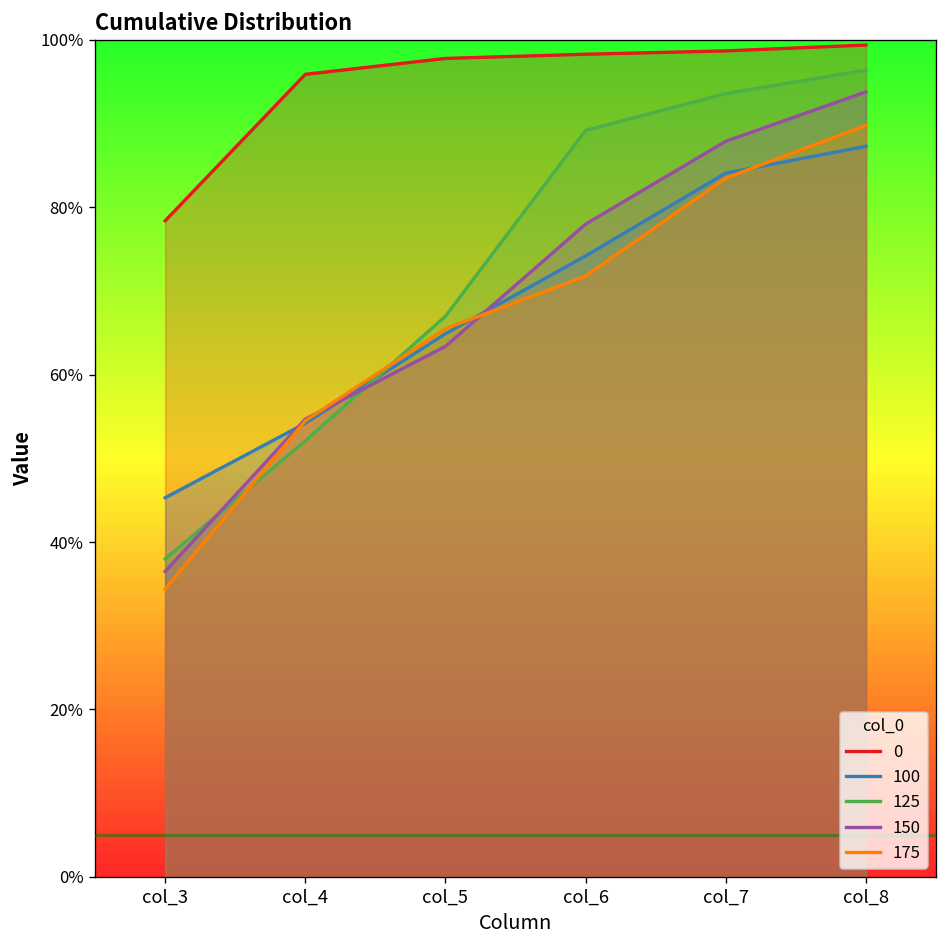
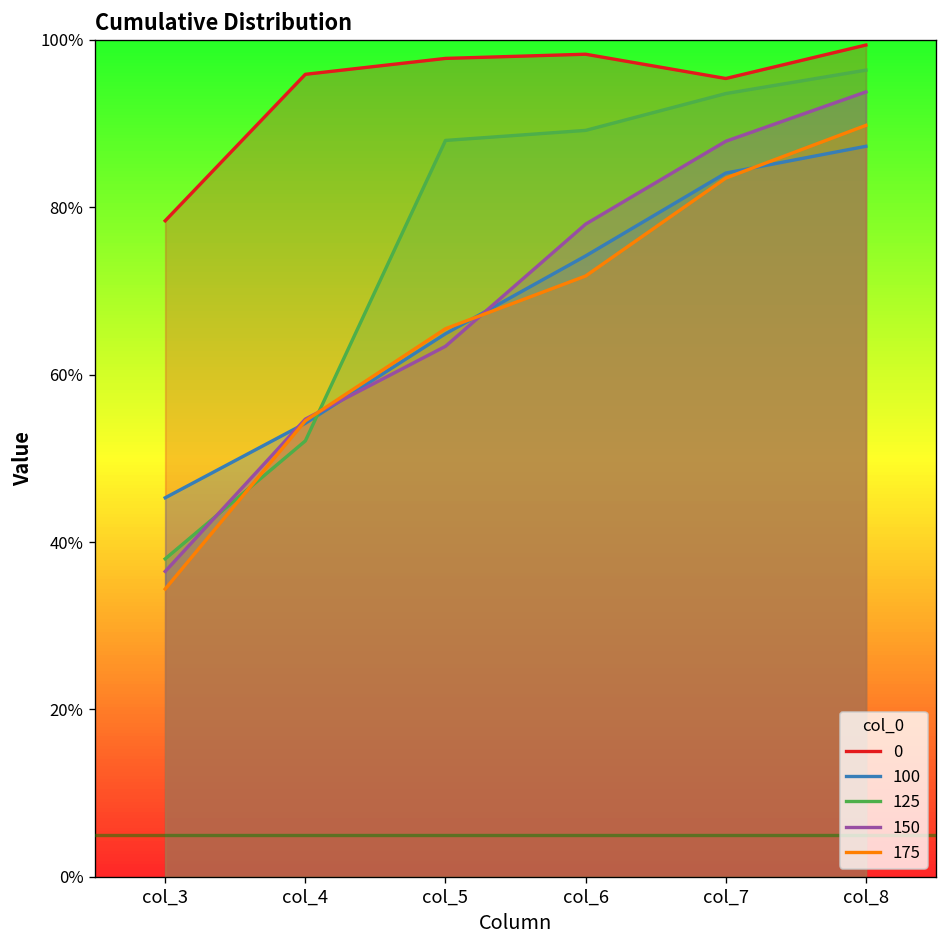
125, col_5: 67% -> 88%
0, col_7: 99% -> 95%
